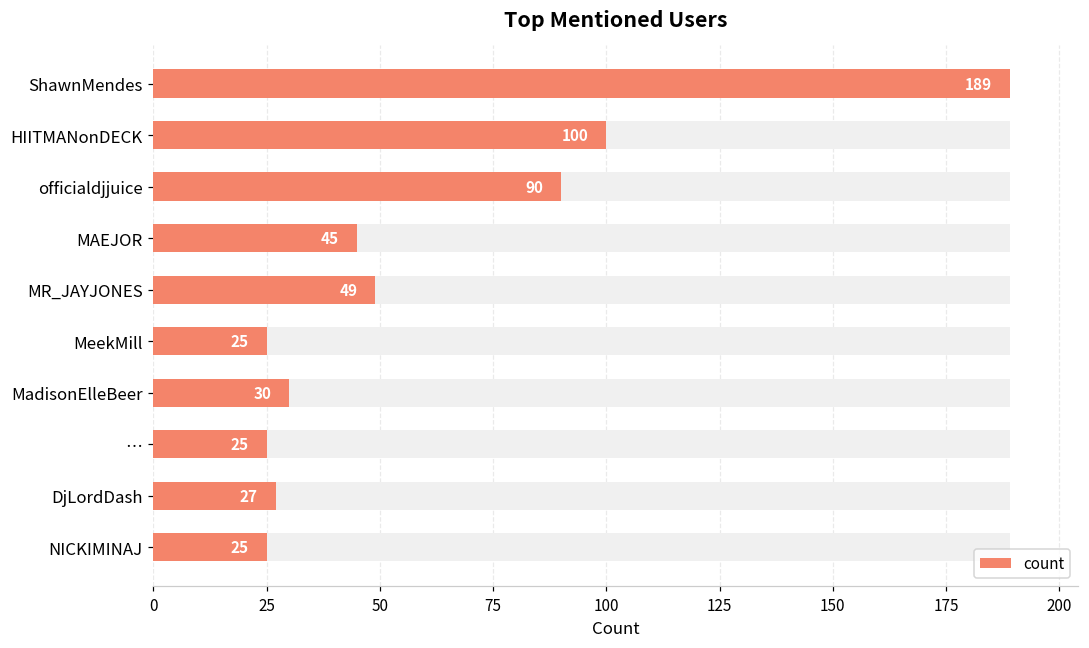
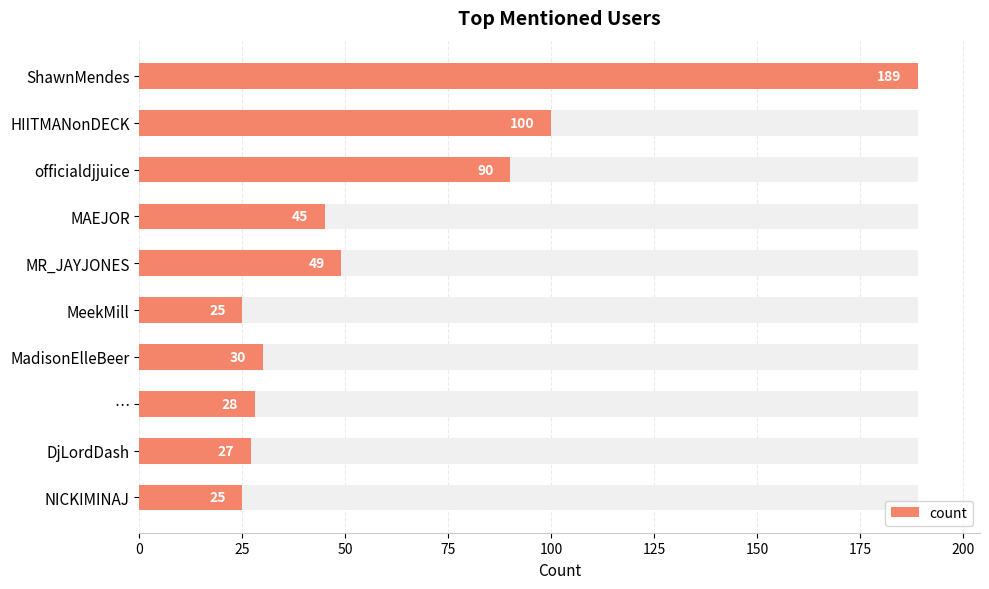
count, …: 25 -> 28
